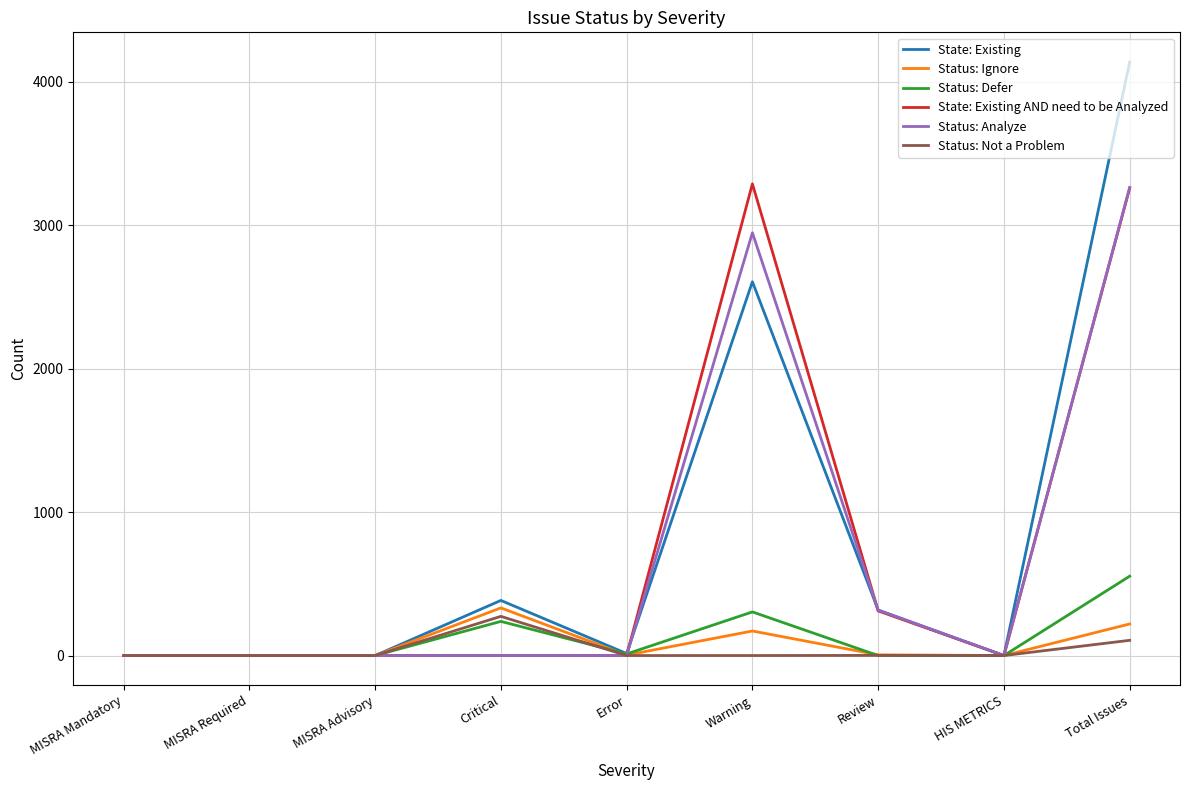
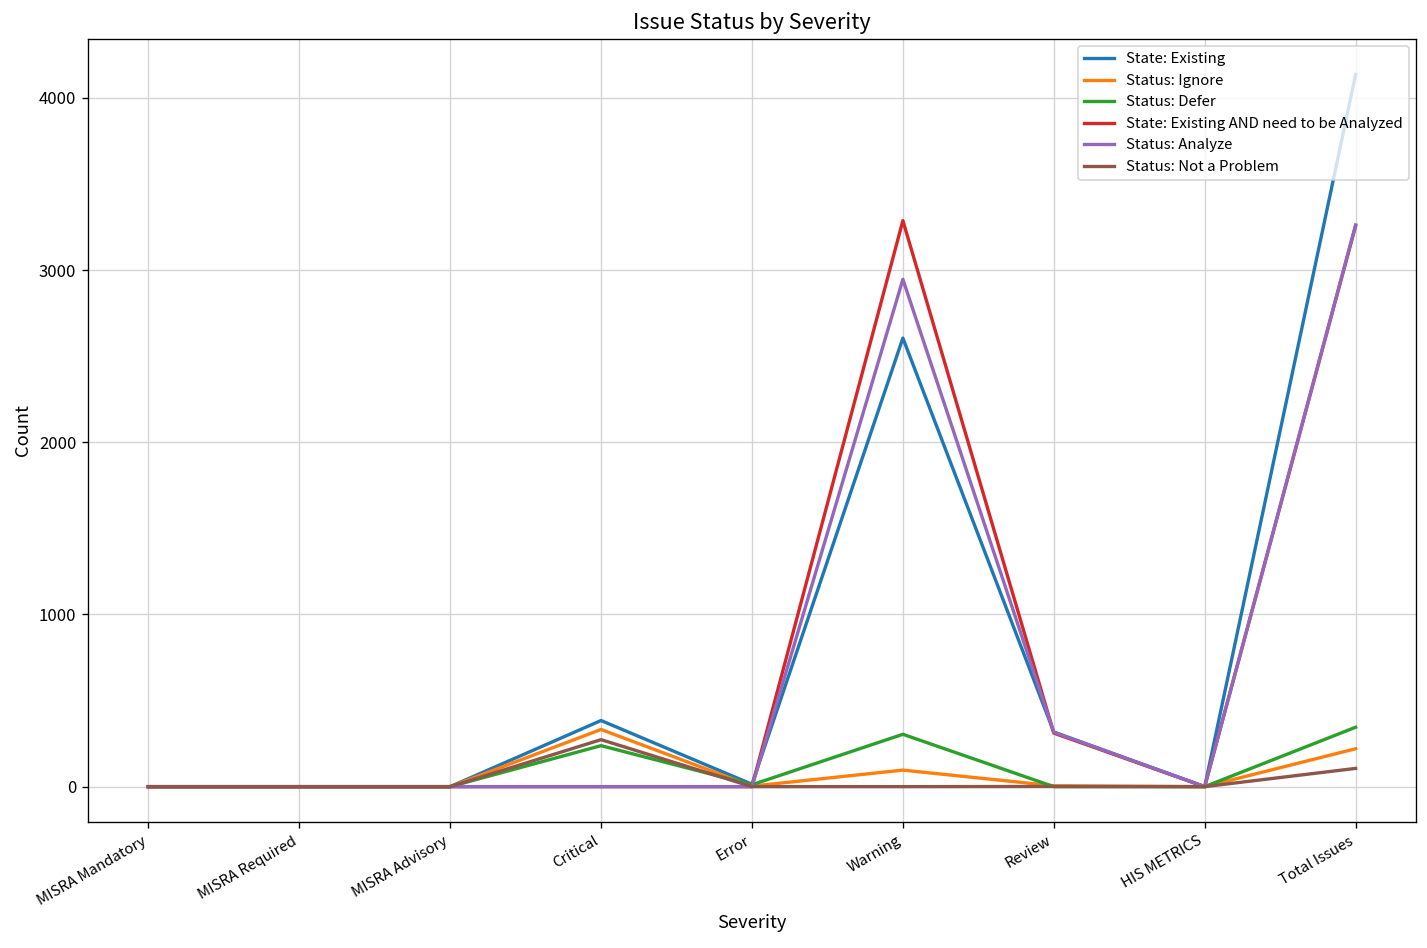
Status: Ignore, Warning: 170 -> 100
Status: Defer, Total Issues: 550 -> 350
